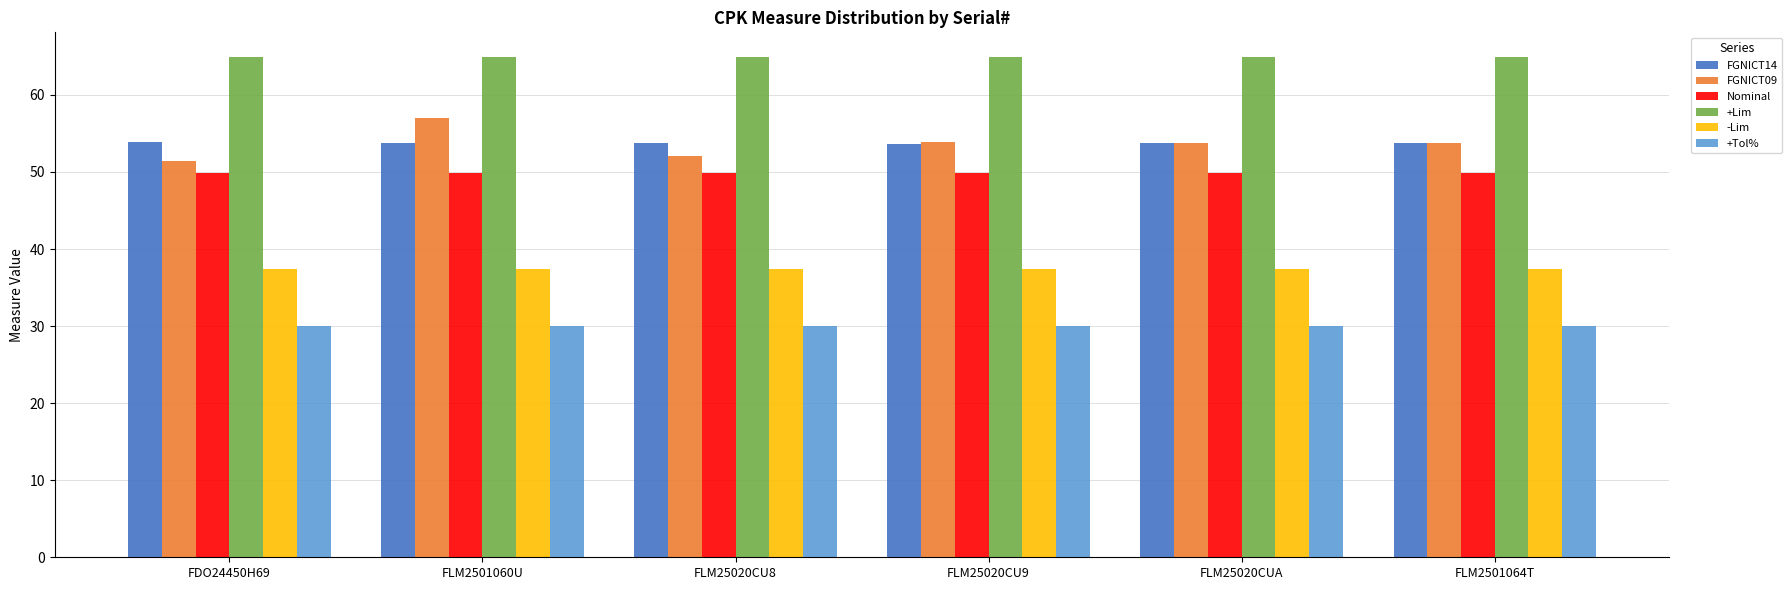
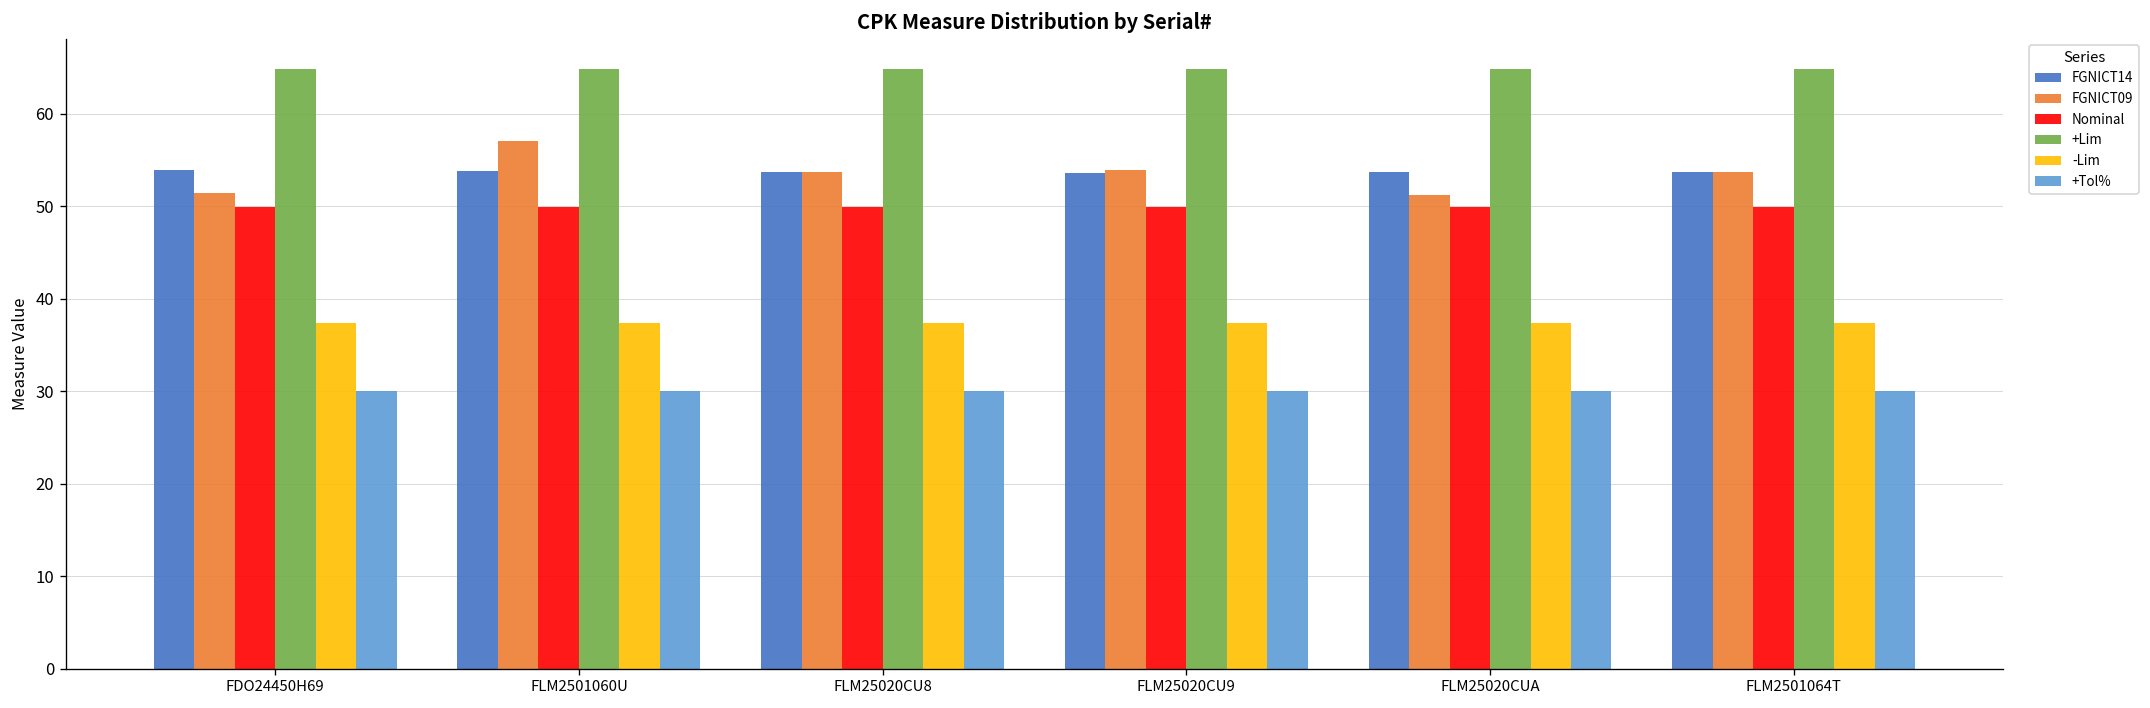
FGNICT09, FLM25020CU8: 52 -> 54
FGNICT09, FLM25020CUA: 54 -> 51
